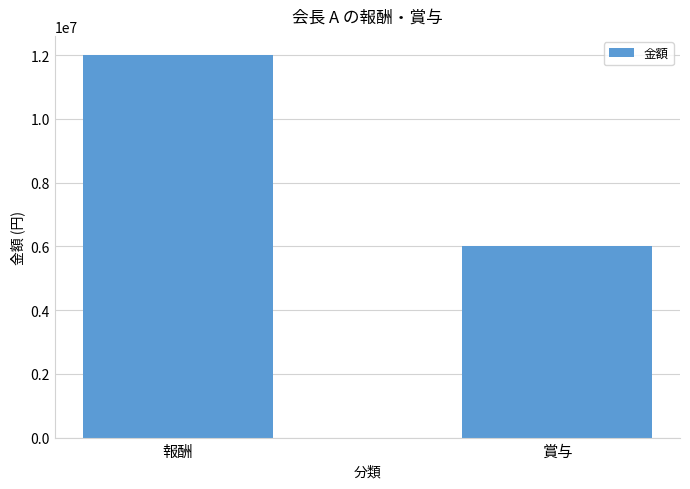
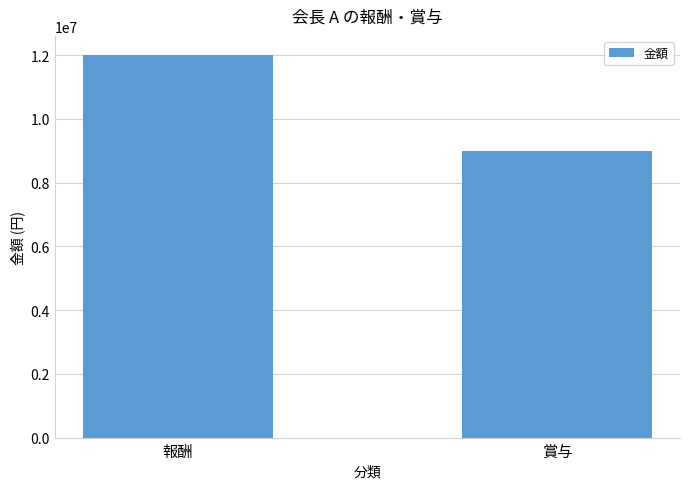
賞与: 6000000 -> 9000000
